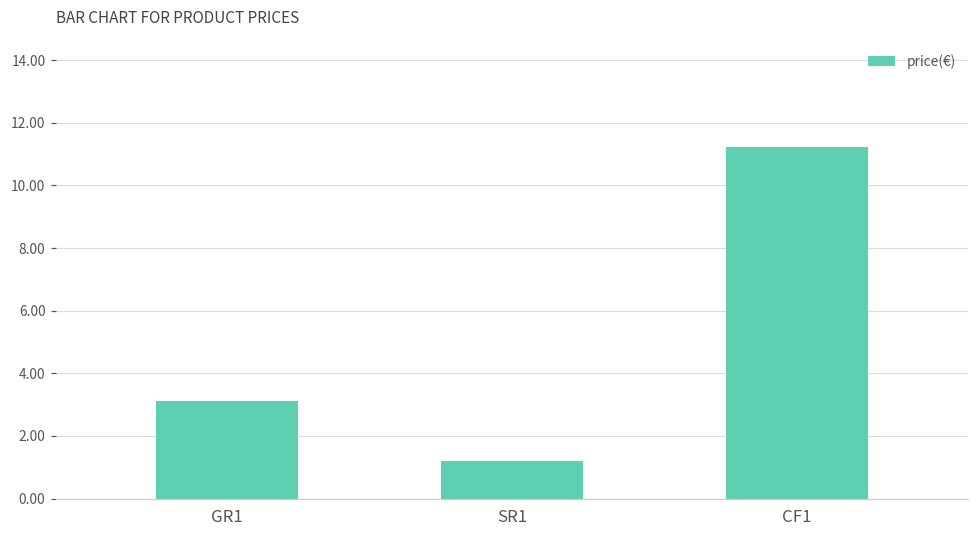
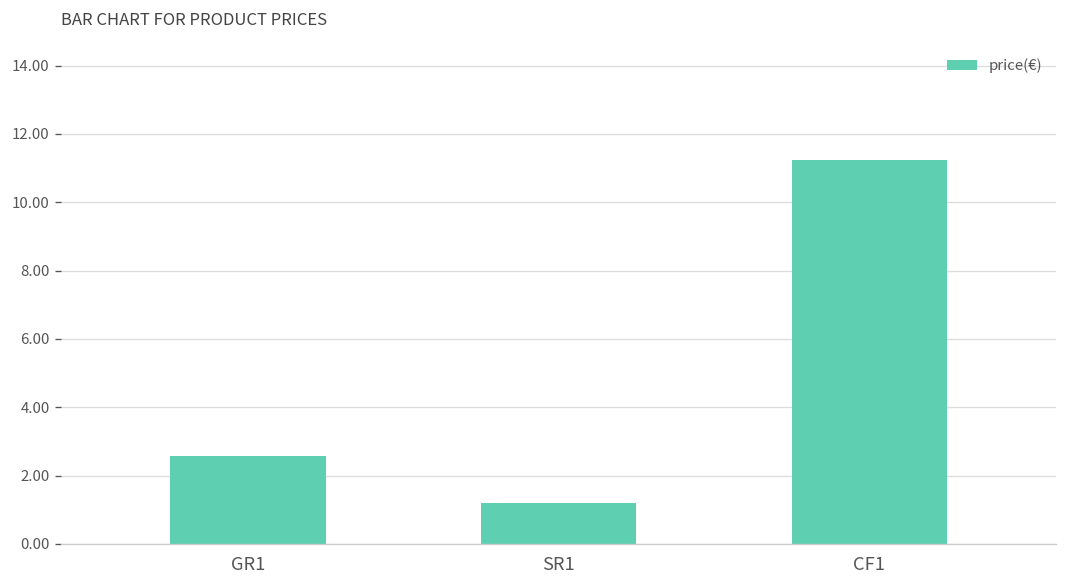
GR1: 3.1 -> 2.6
